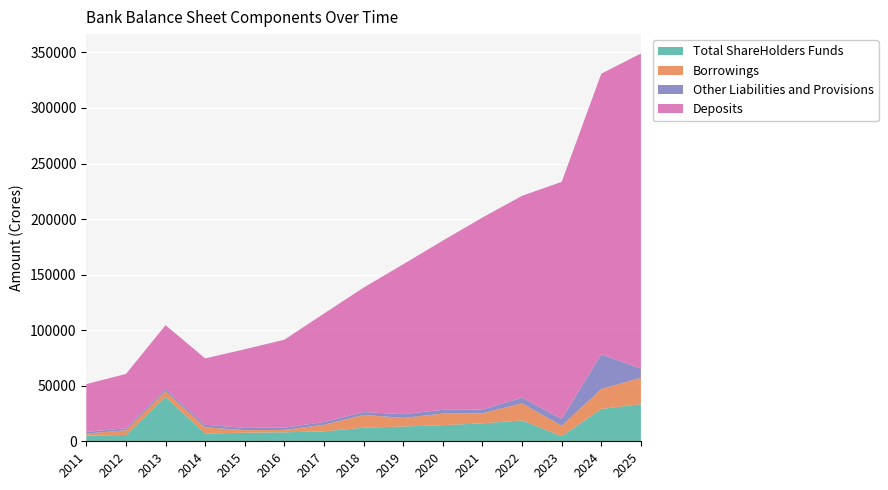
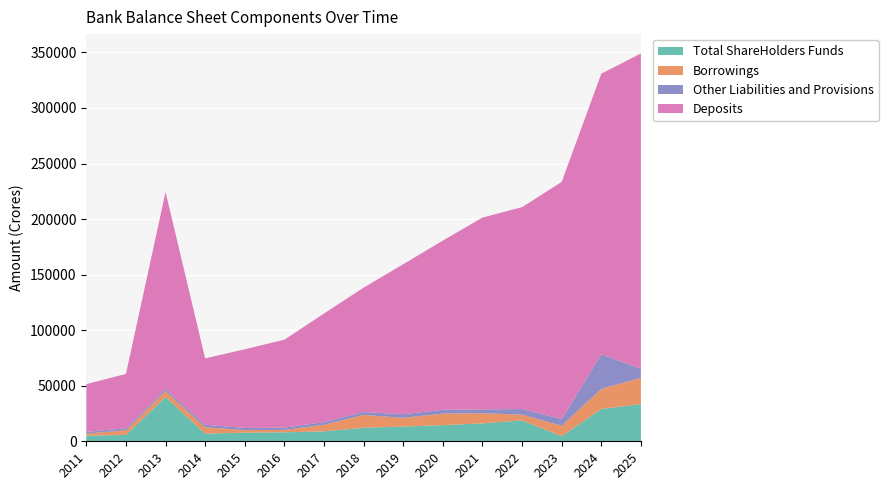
Deposits, 2013: 58000 -> 177000
Borrowings, 2022: 15000 -> 5000
